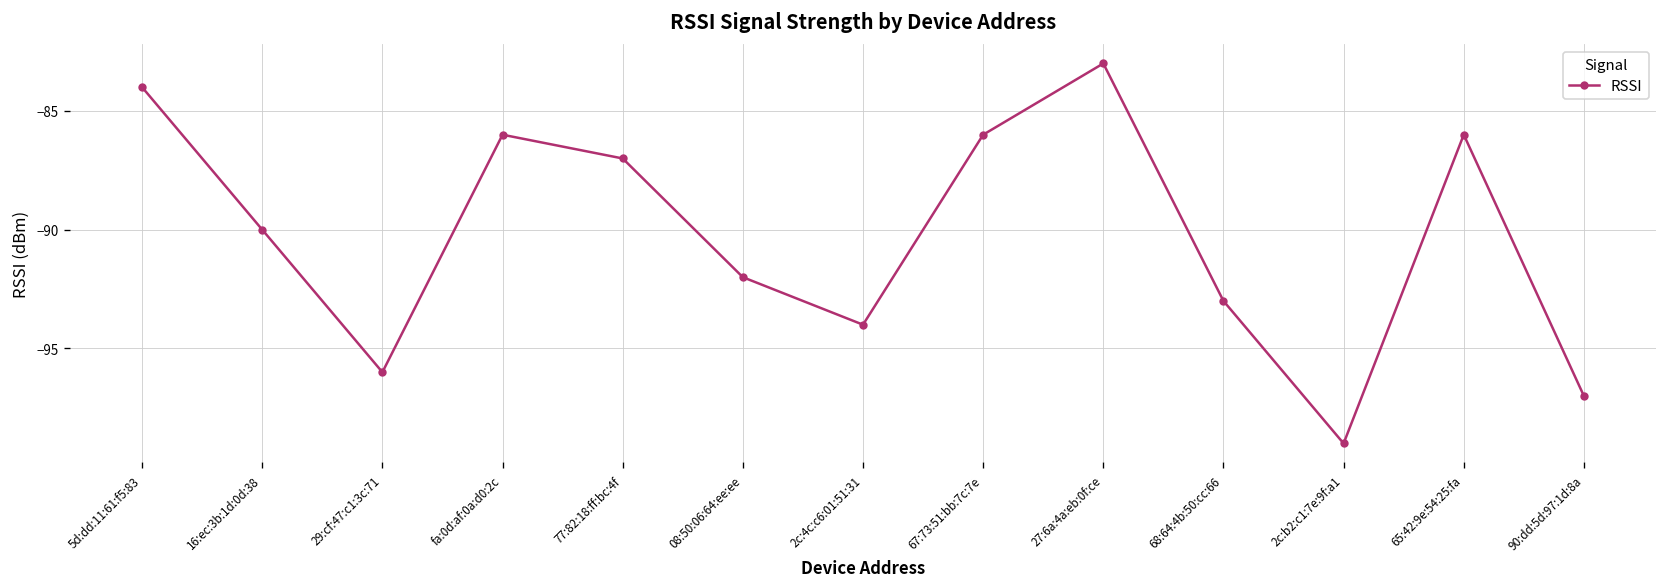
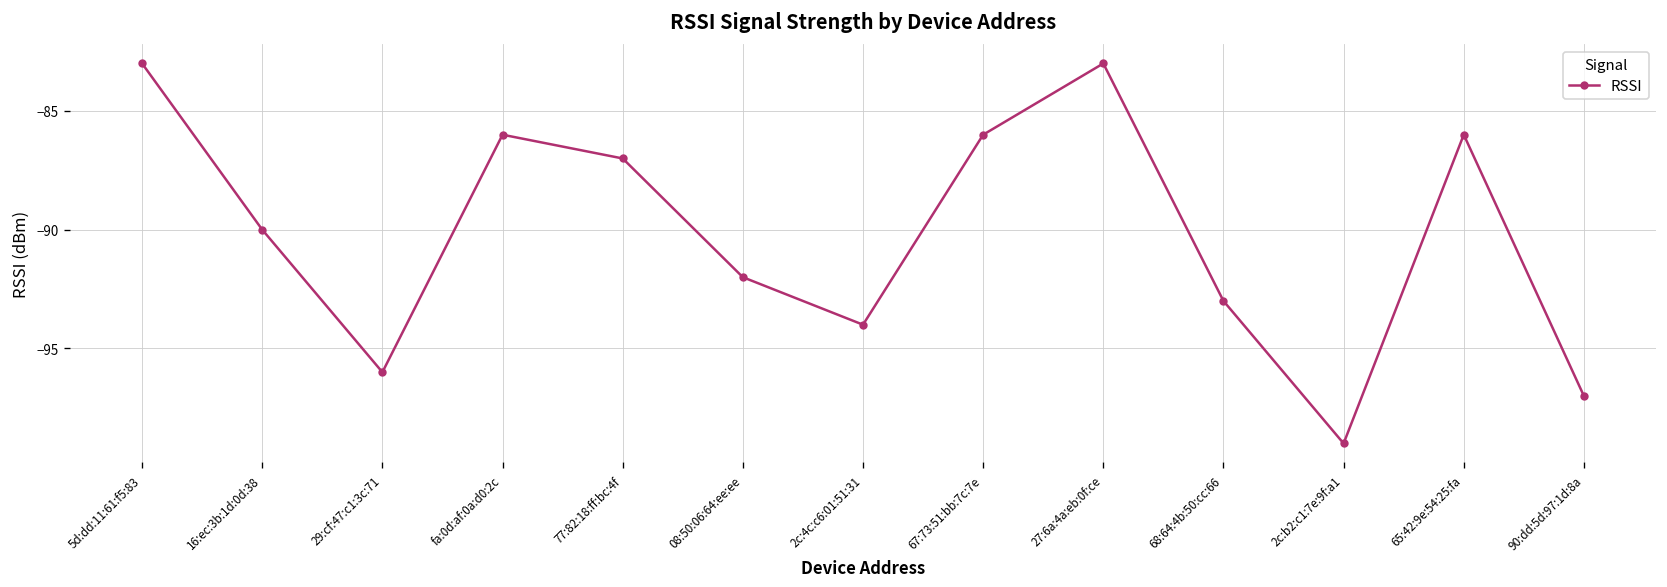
5d:dd:11:61:f5:83: -84 -> -83
